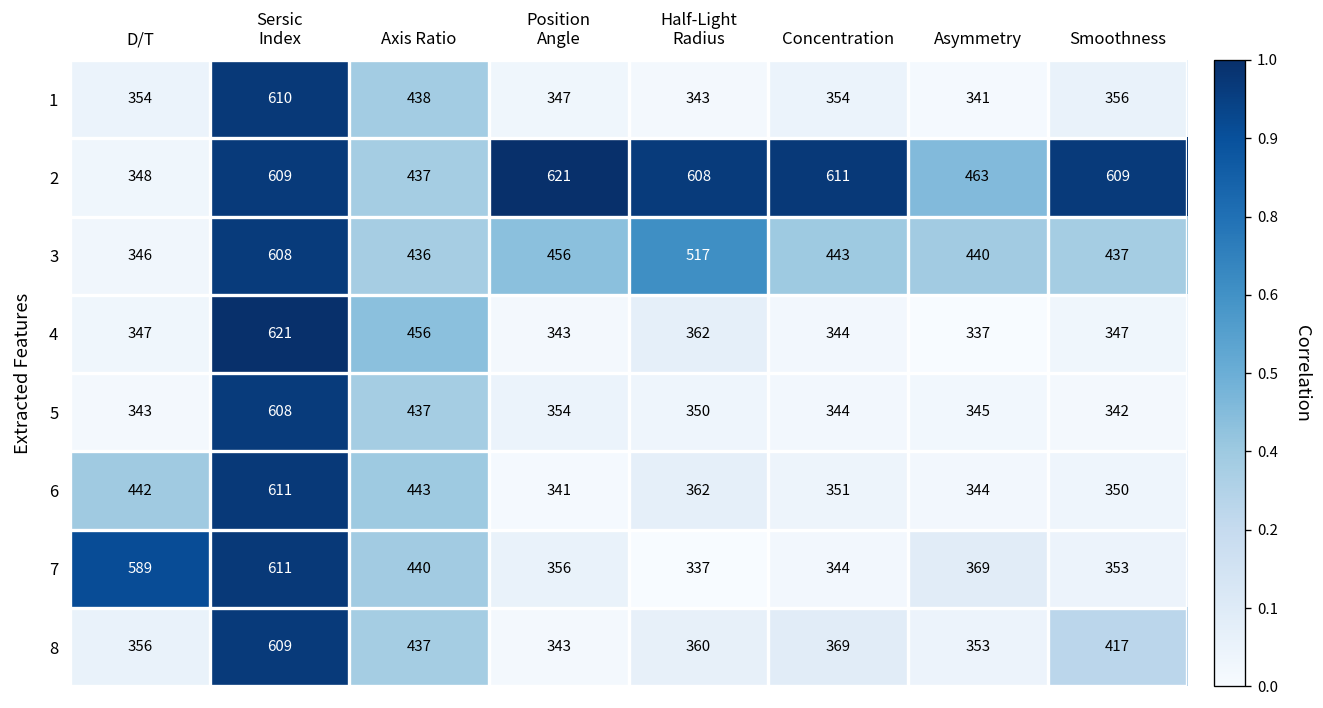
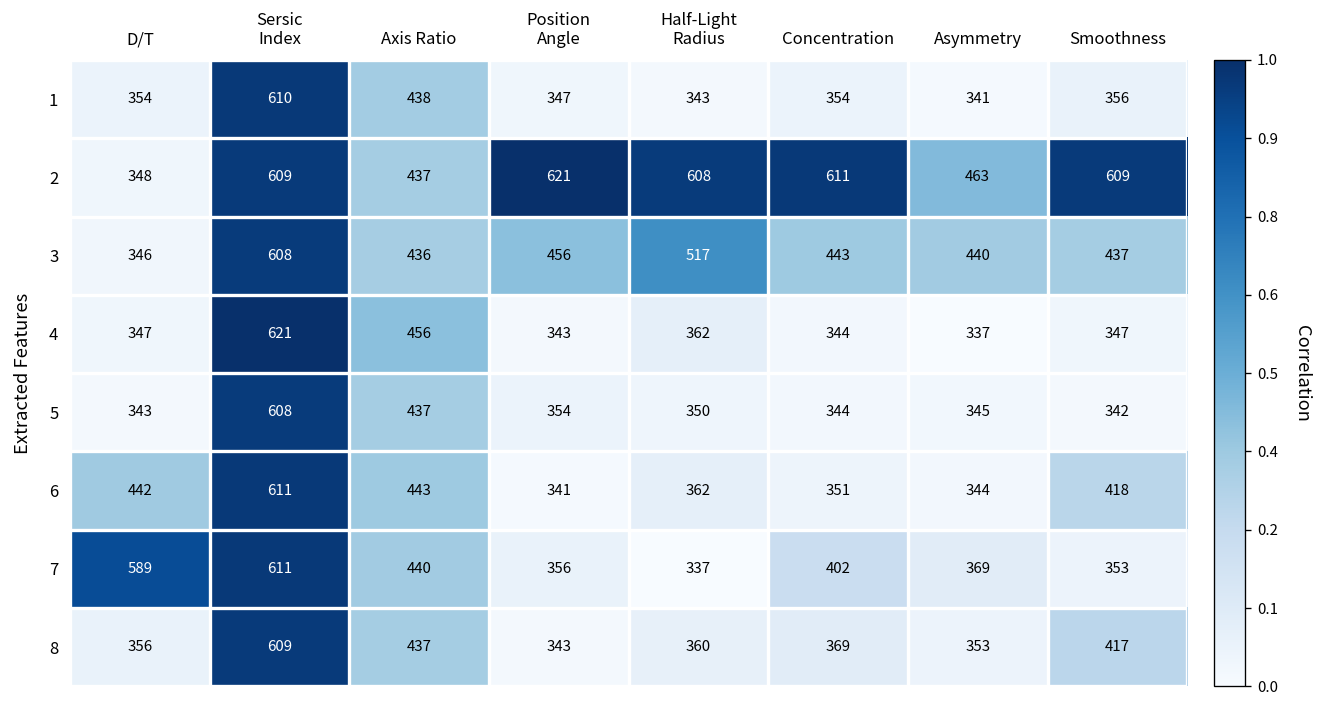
6, Smoothness: 350 -> 418
7, Concentration: 344 -> 402
